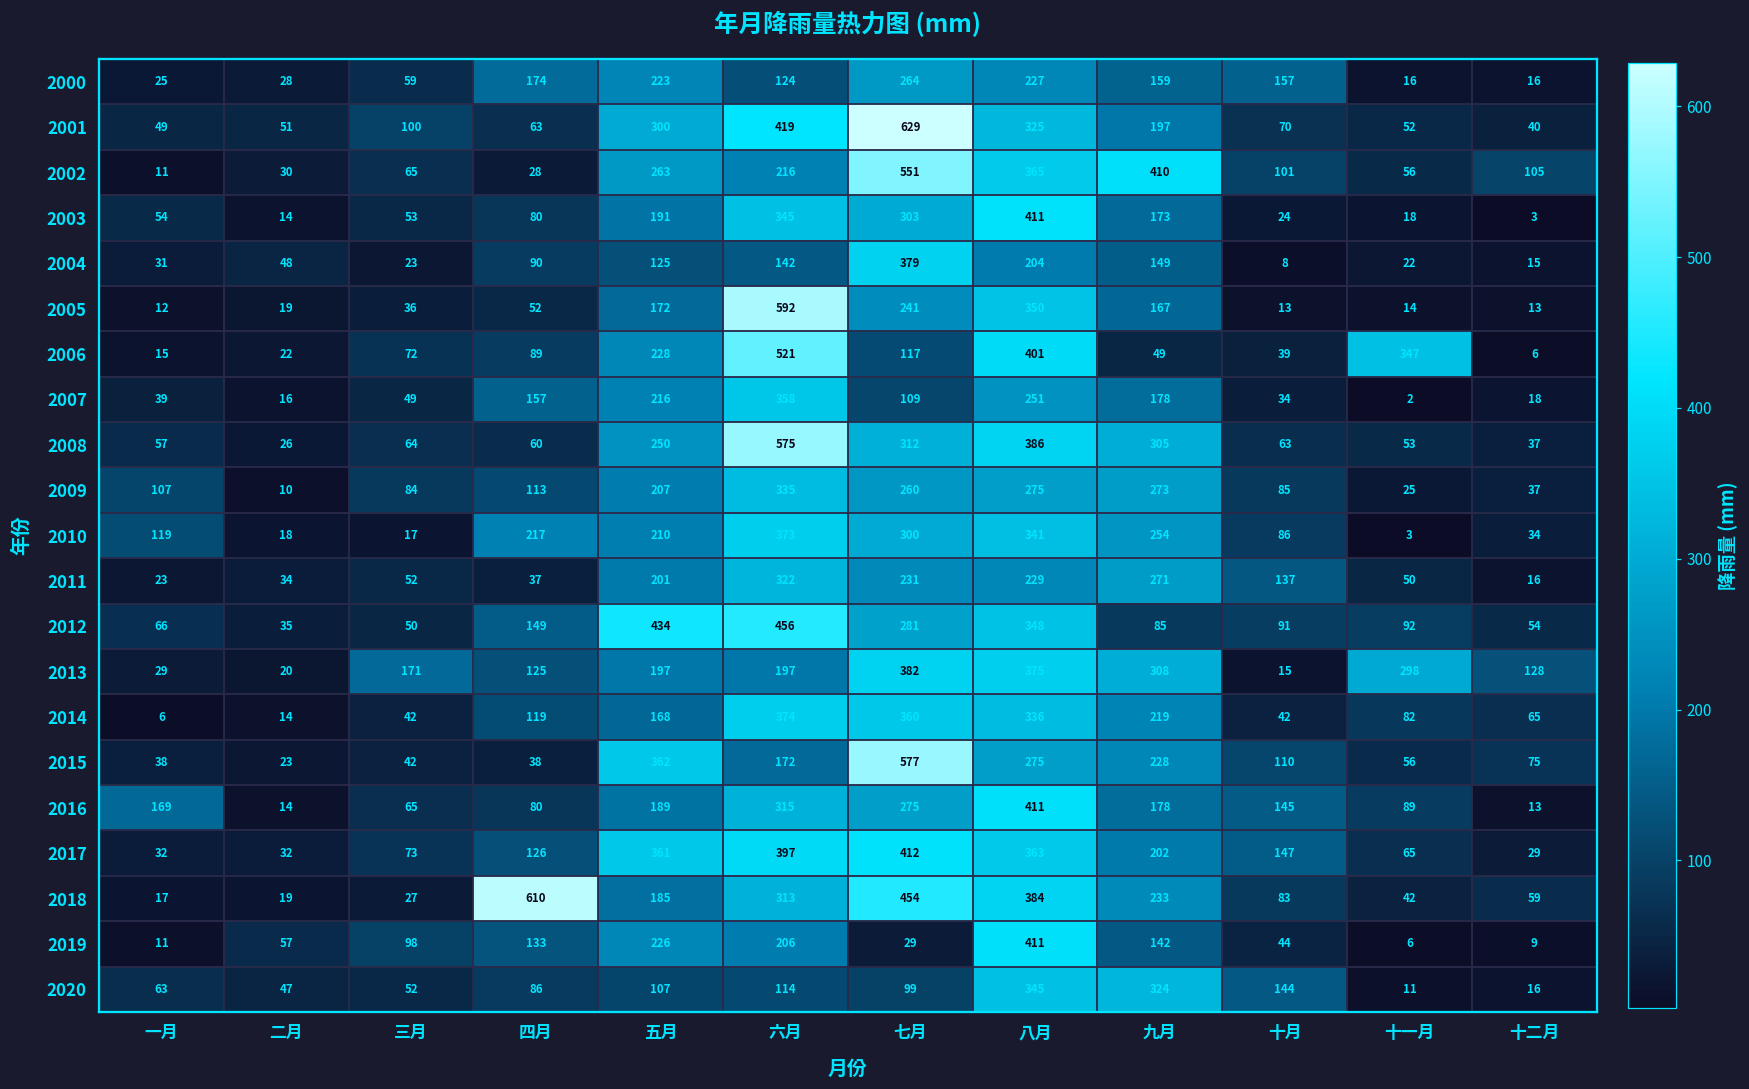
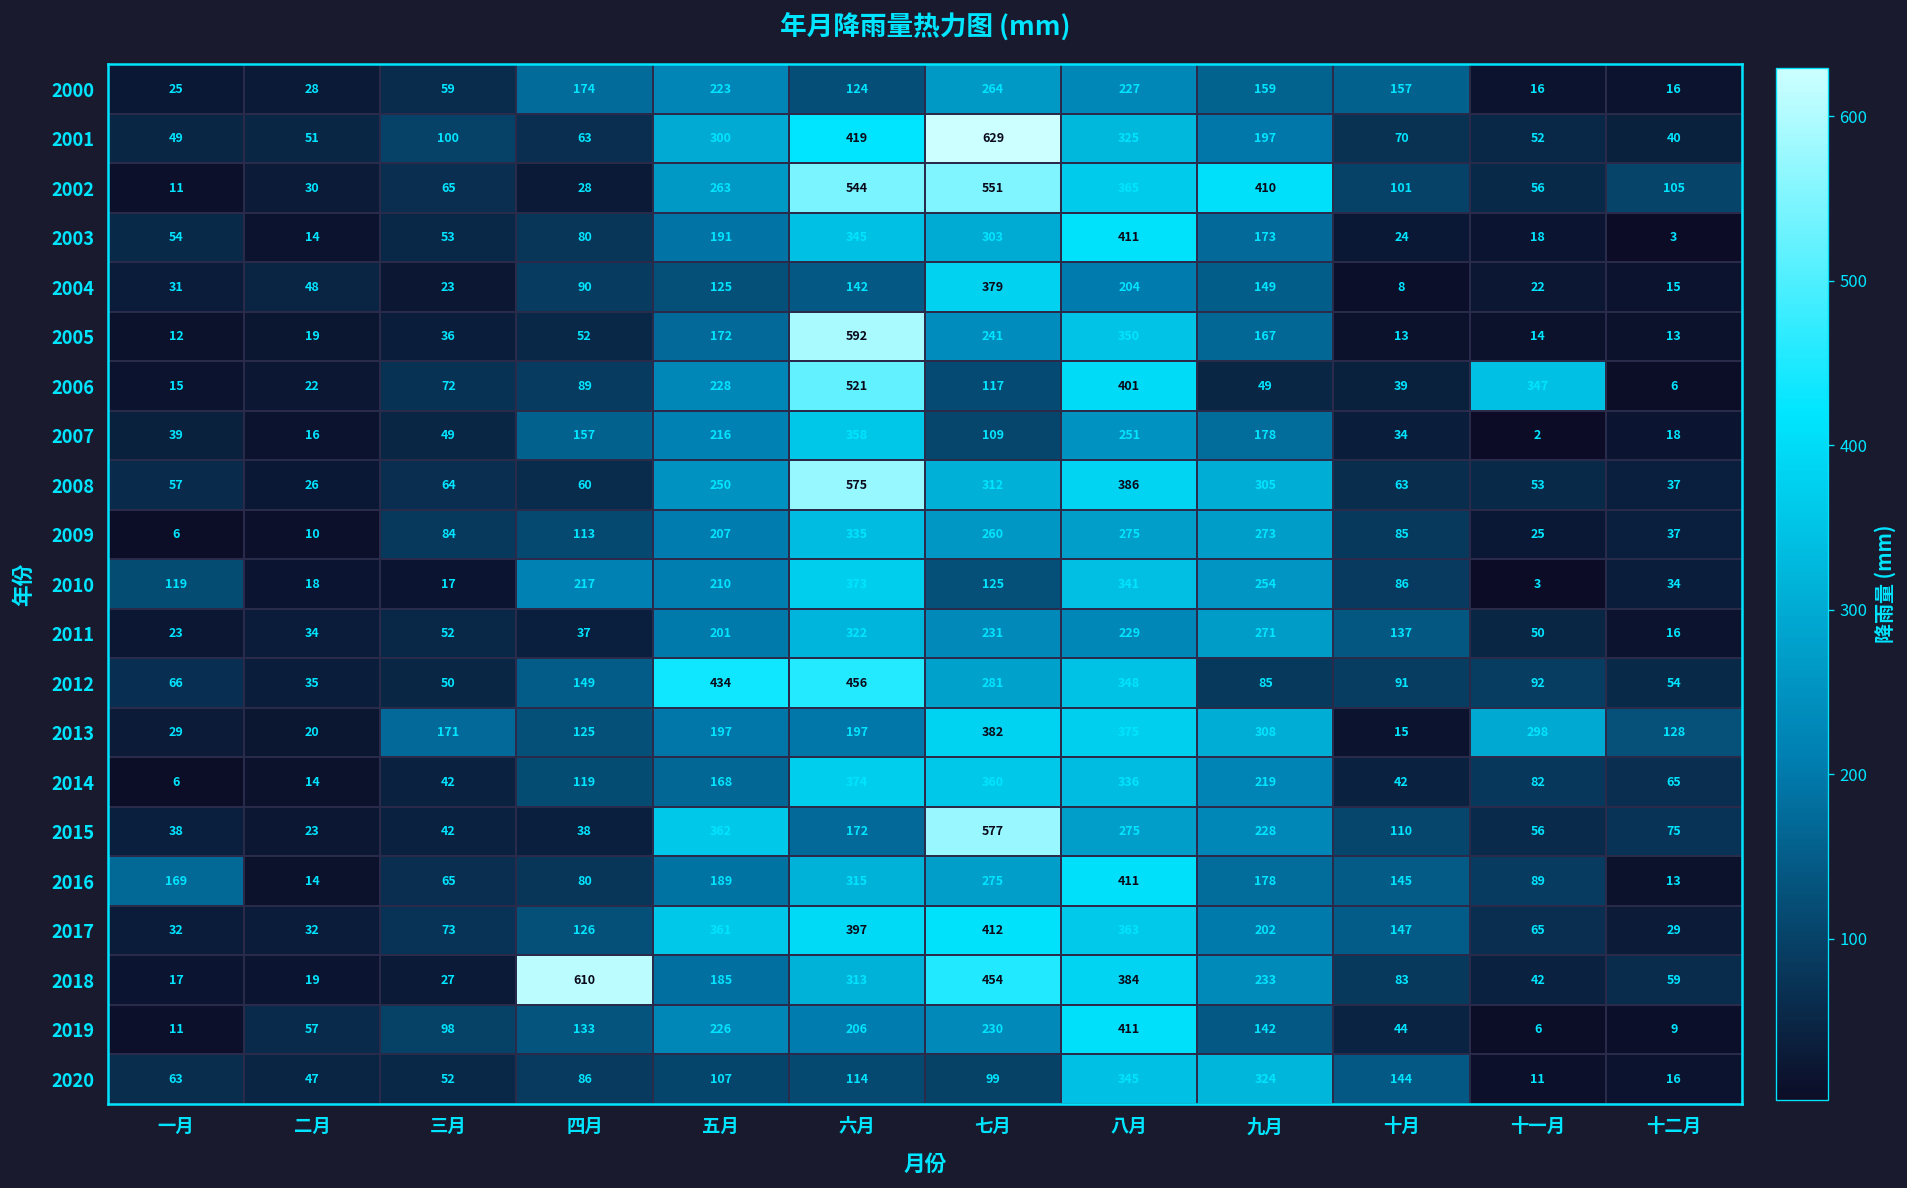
2002, 六月: 216 -> 544
2009, 一月: 107 -> 6
2010, 七月: 300 -> 125
2019, 七月: 29 -> 230
